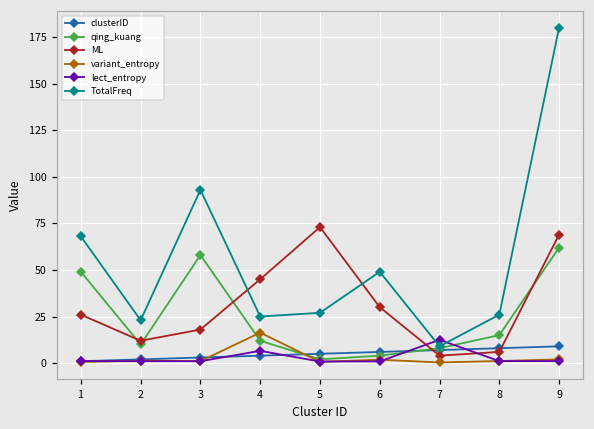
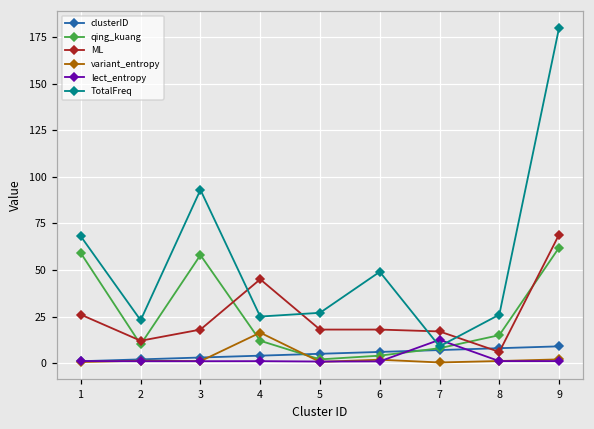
qing_kuang, 1: 49 -> 59
lect_entropy, 4: 7 -> 1
ML, 5: 73 -> 18
ML, 6: 30 -> 18
ML, 7: 4 -> 17
